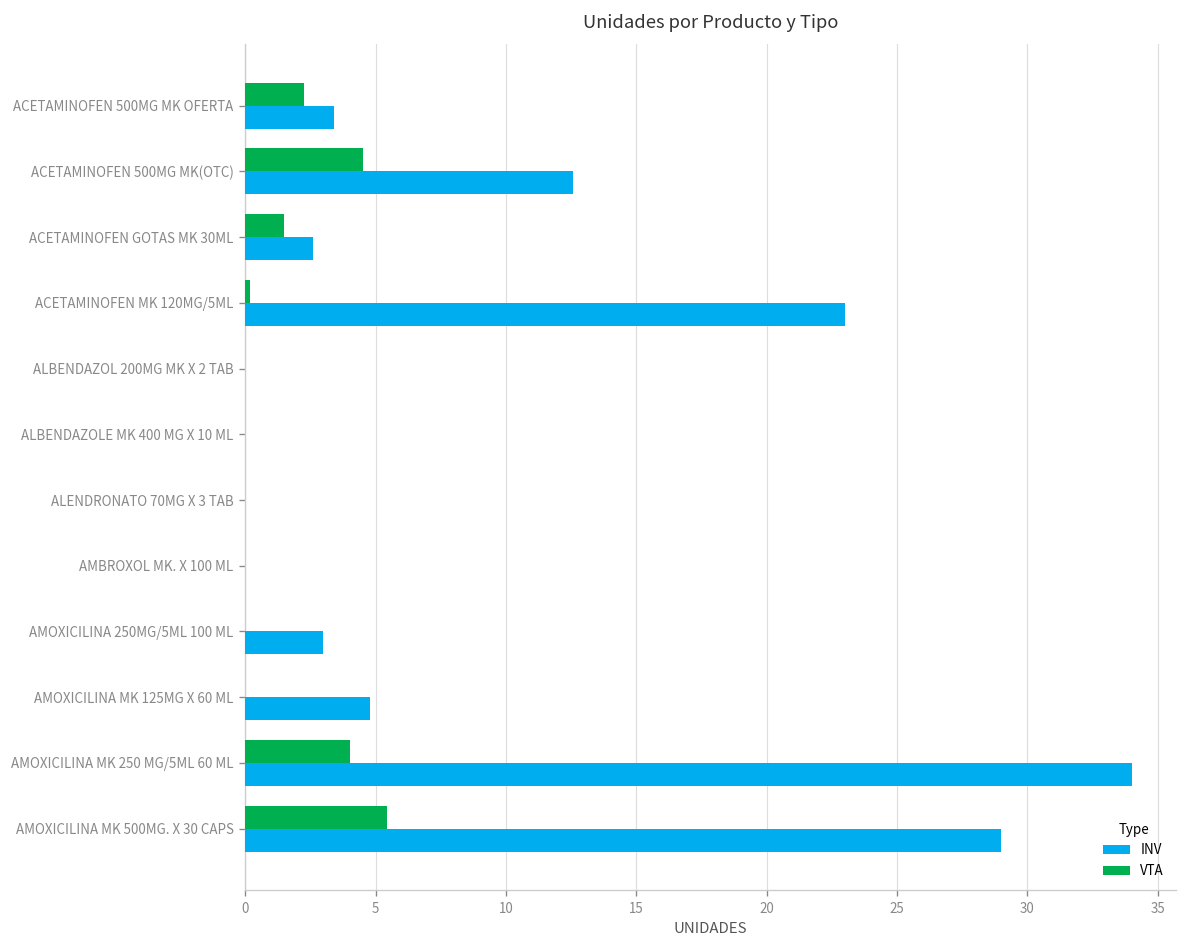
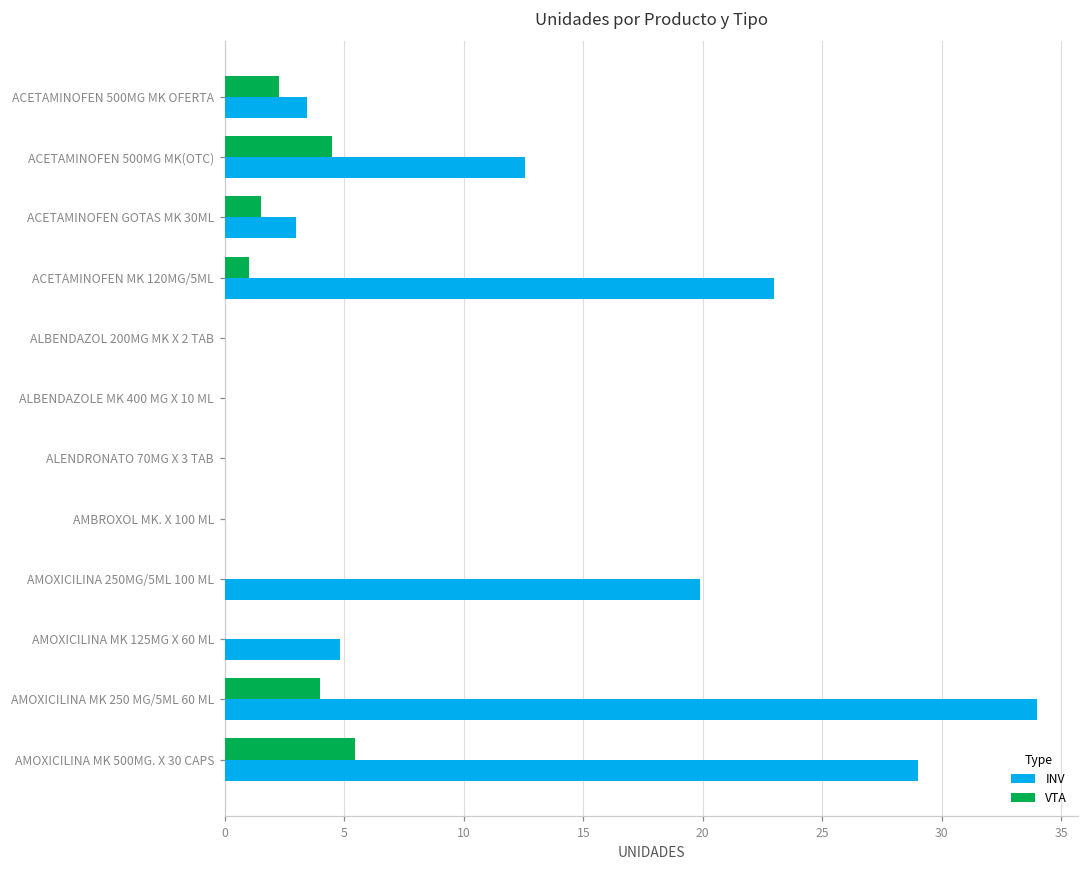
INV, ACETAMINOFEN GOTAS MK 30ML: 2.6 -> 3.0
VTA, ACETAMINOFEN MK 120MG/5ML: 0.2 -> 1.0
INV, AMOXICILINA 250MG/5ML 100 ML: 3.0 -> 19.9
